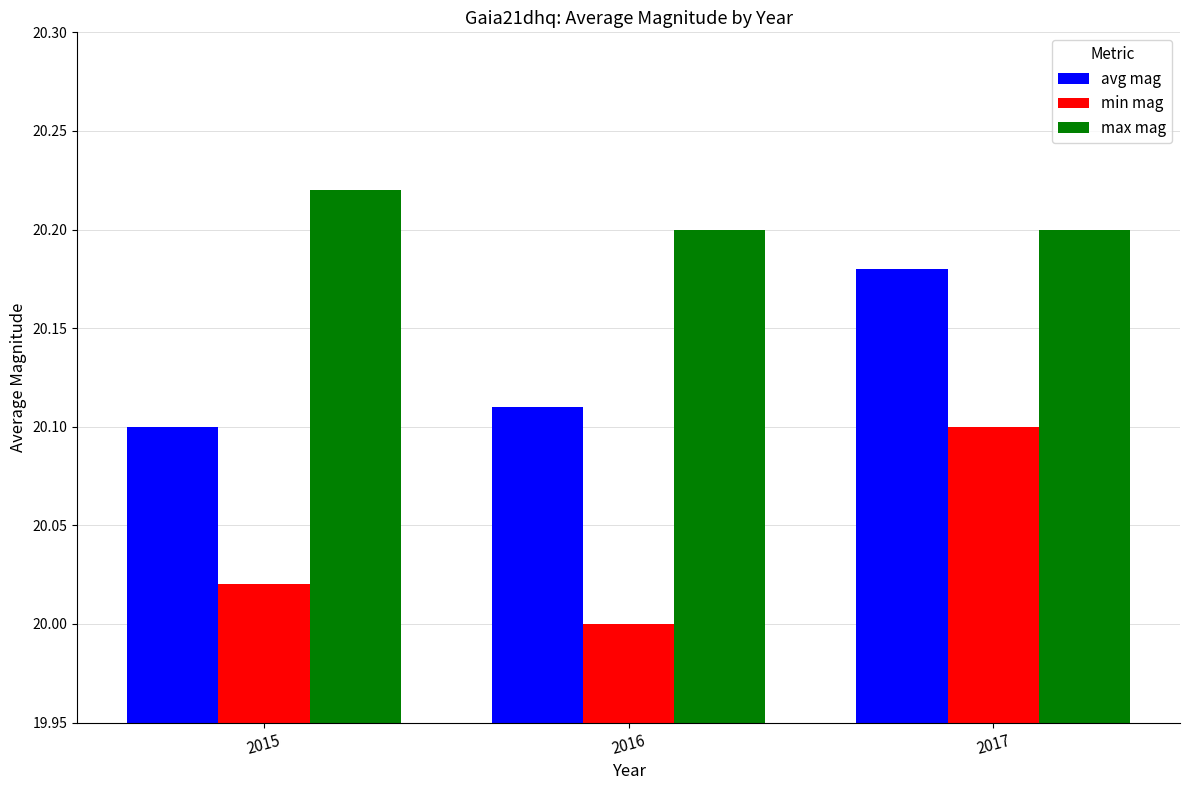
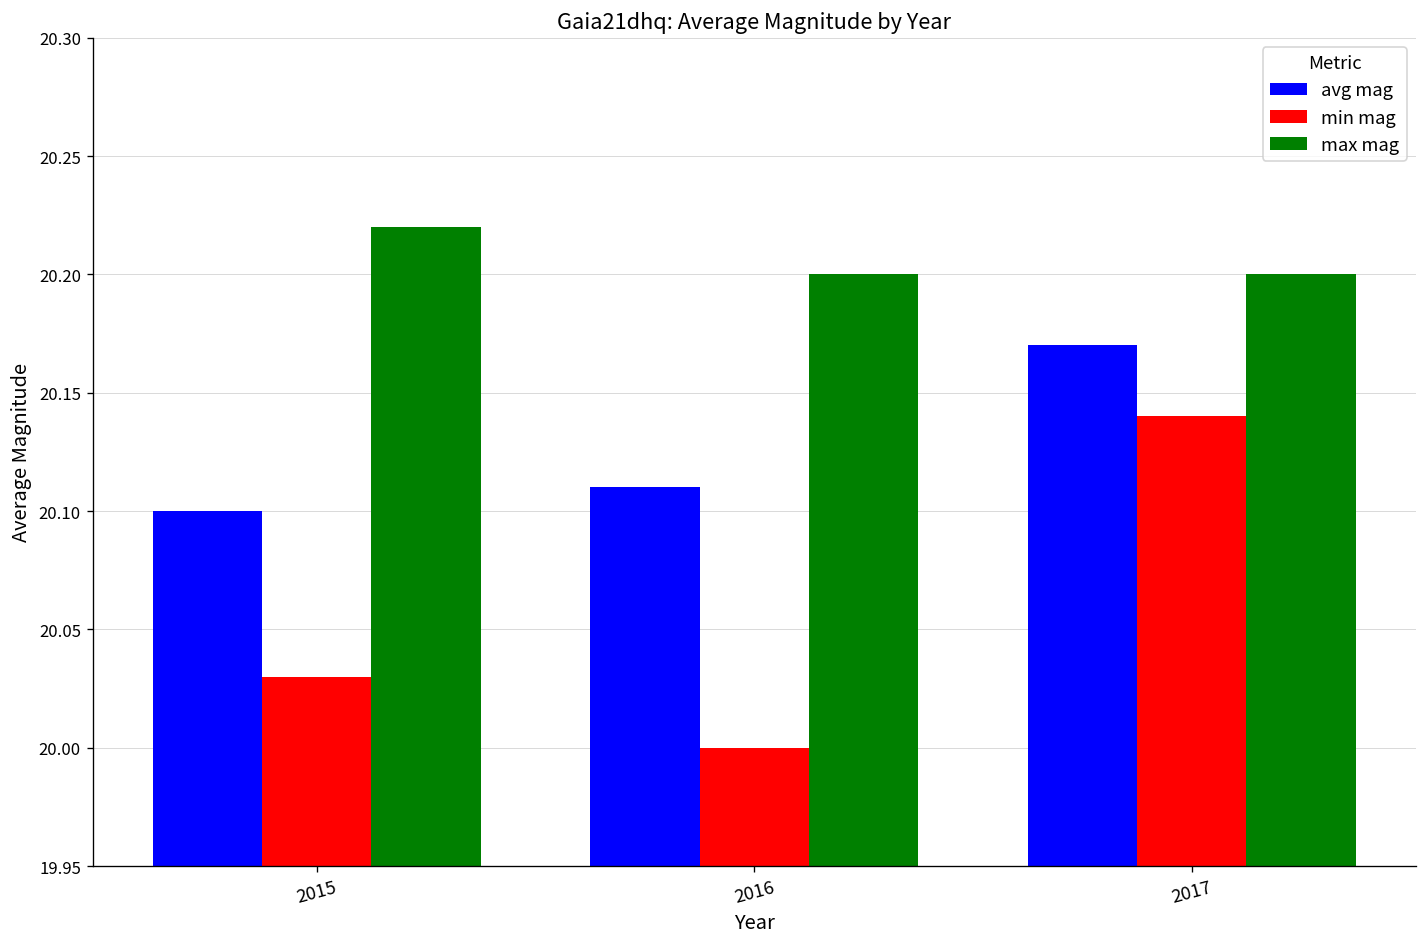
min mag, 2015: 20.02 -> 20.03
avg mag, 2017: 20.18 -> 20.17
min mag, 2017: 20.10 -> 20.14
